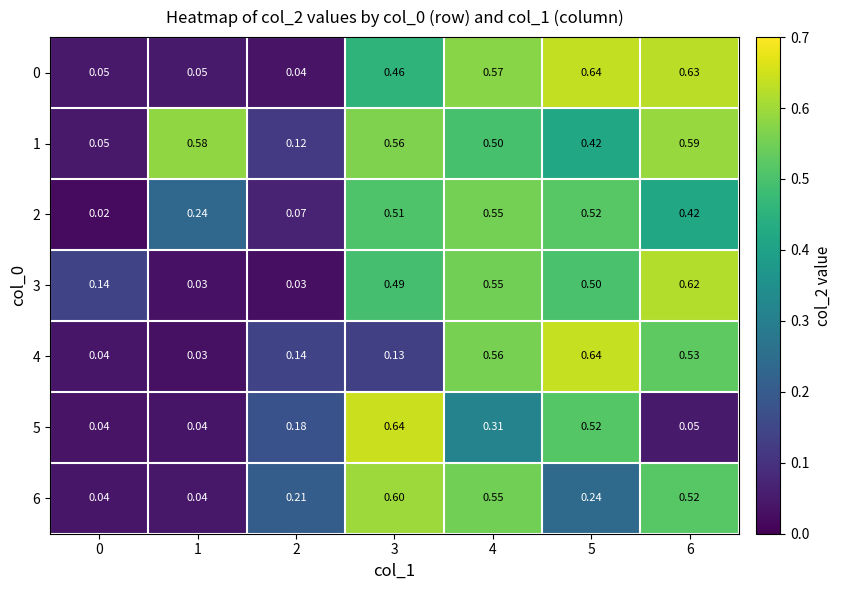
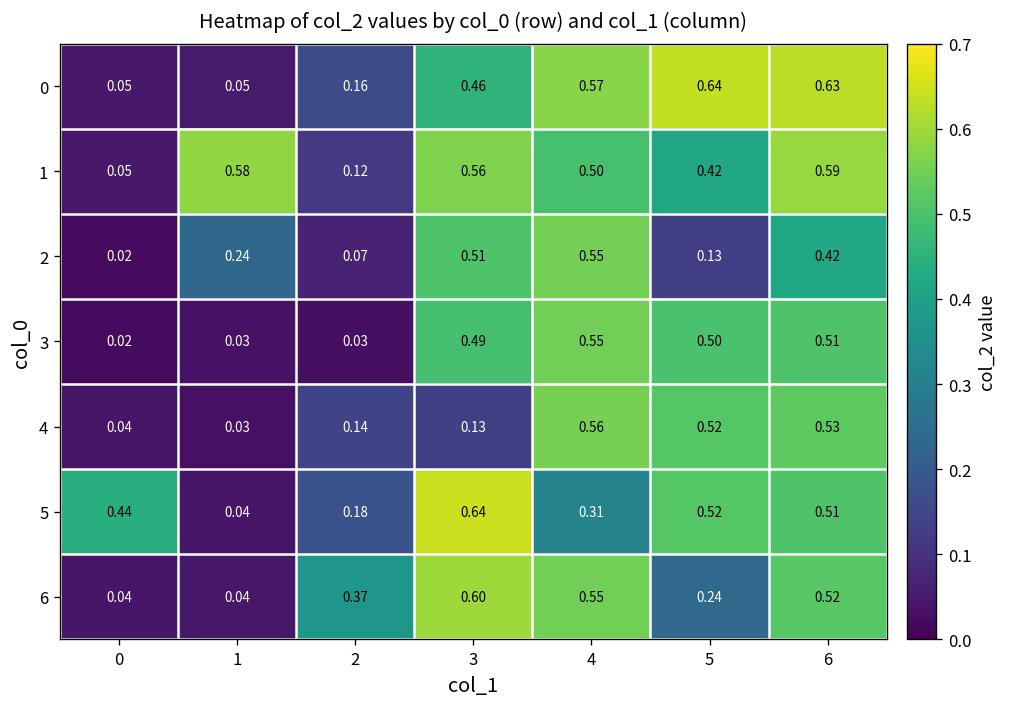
0, 2: 0.04 -> 0.16
2, 5: 0.52 -> 0.13
3, 0: 0.14 -> 0.02
3, 6: 0.62 -> 0.51
4, 5: 0.64 -> 0.52
5, 0: 0.04 -> 0.44
5, 6: 0.05 -> 0.51
6, 2: 0.21 -> 0.37
